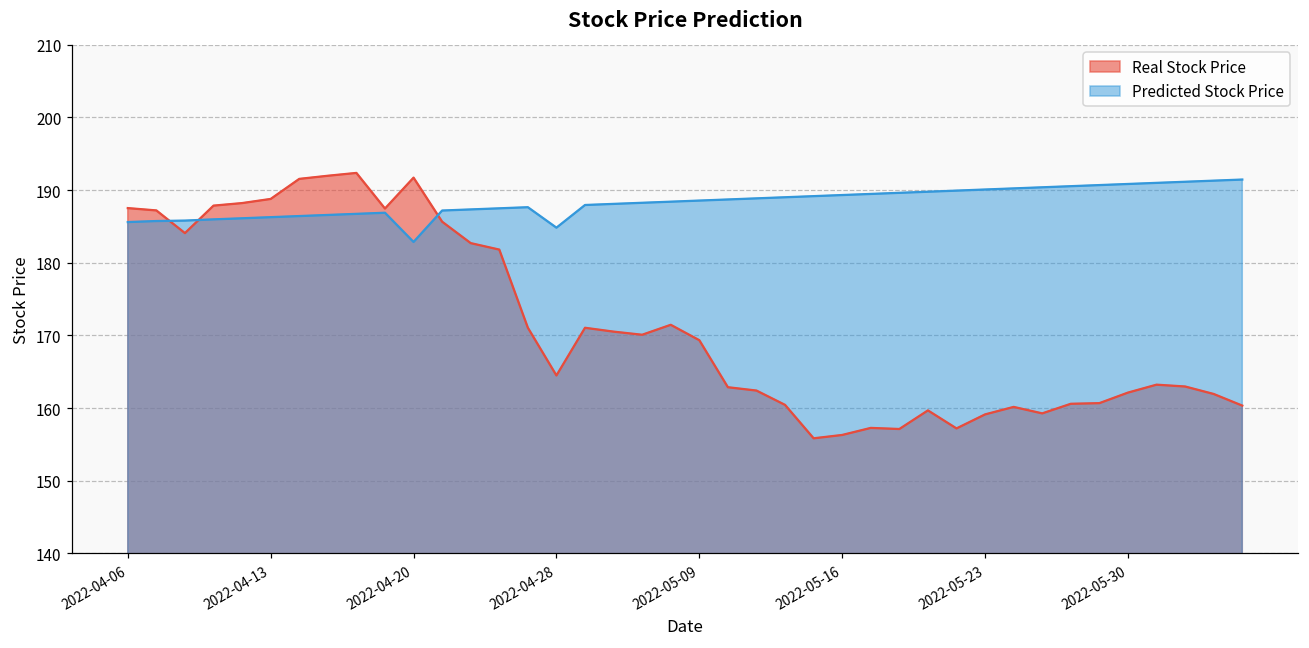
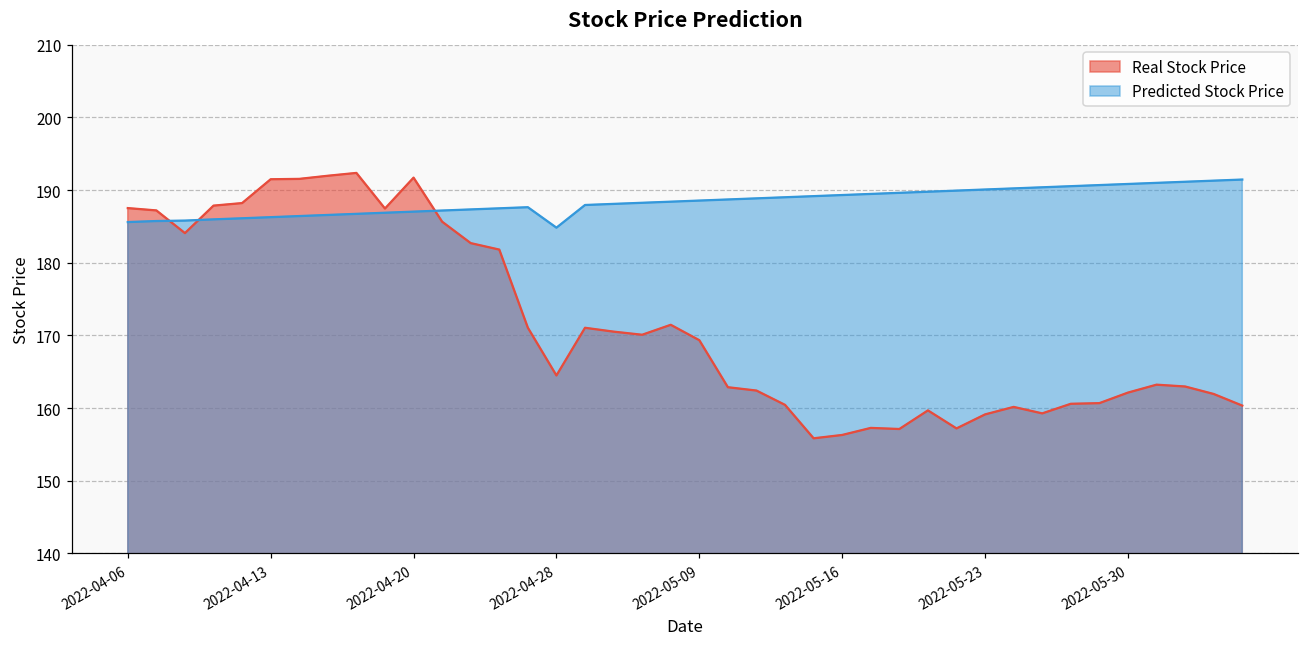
Real Stock Price, 2022-04-13: 189 -> 192
Predicted Stock Price, 2022-04-20: 183 -> 187
